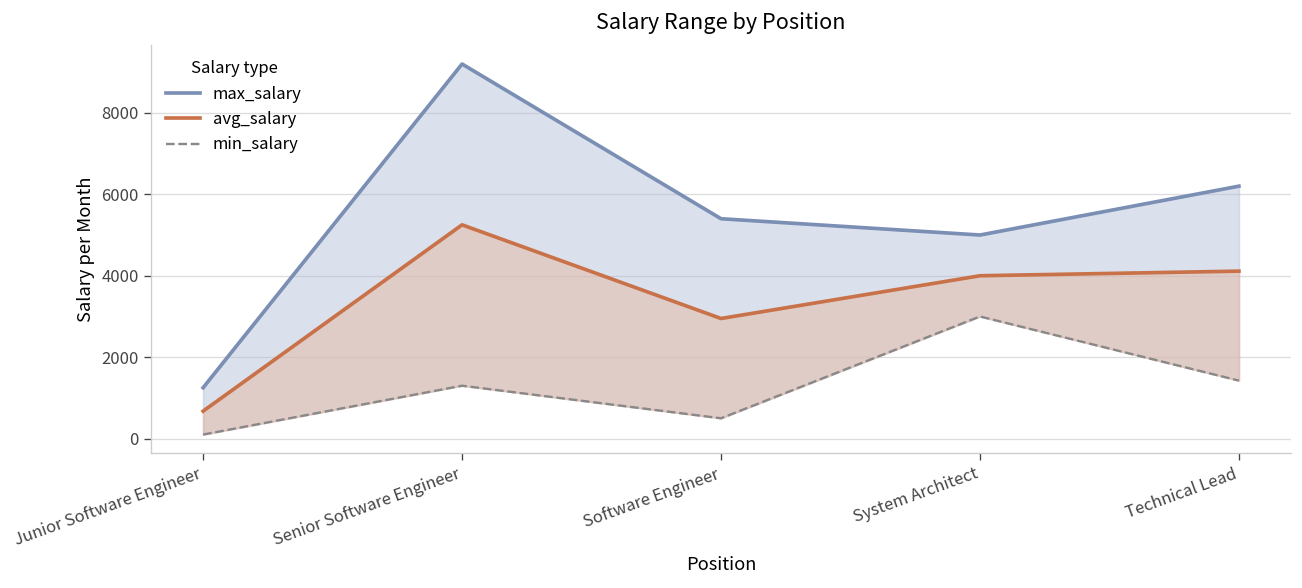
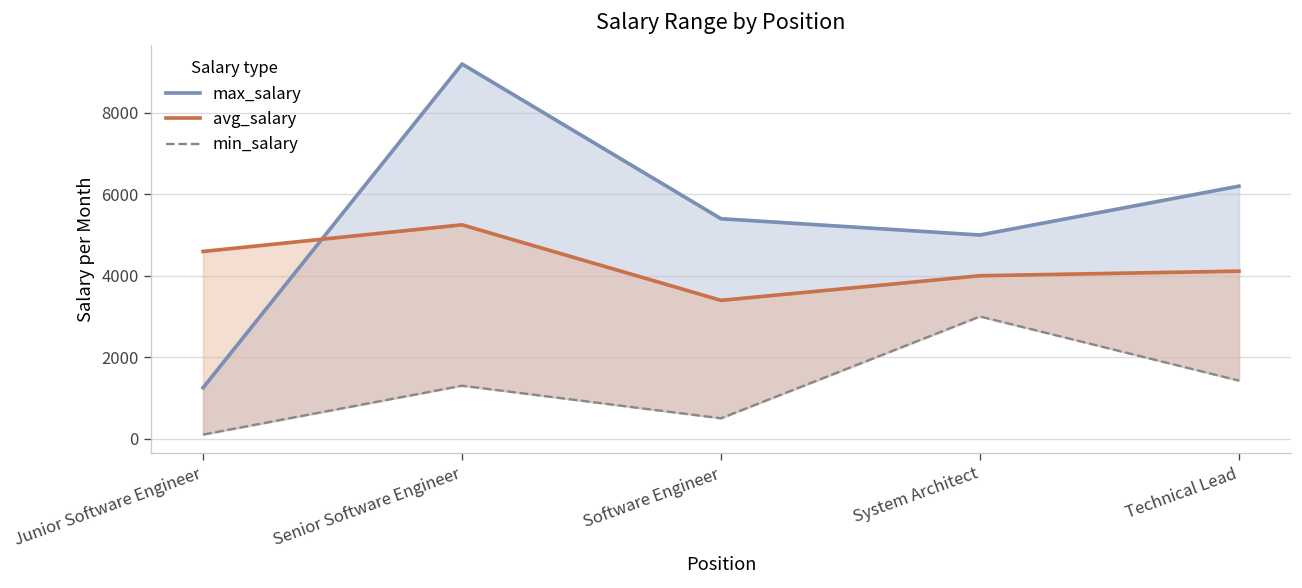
avg_salary, Junior Software Engineer: 700 -> 4600
avg_salary, Software Engineer: 3000 -> 3400
